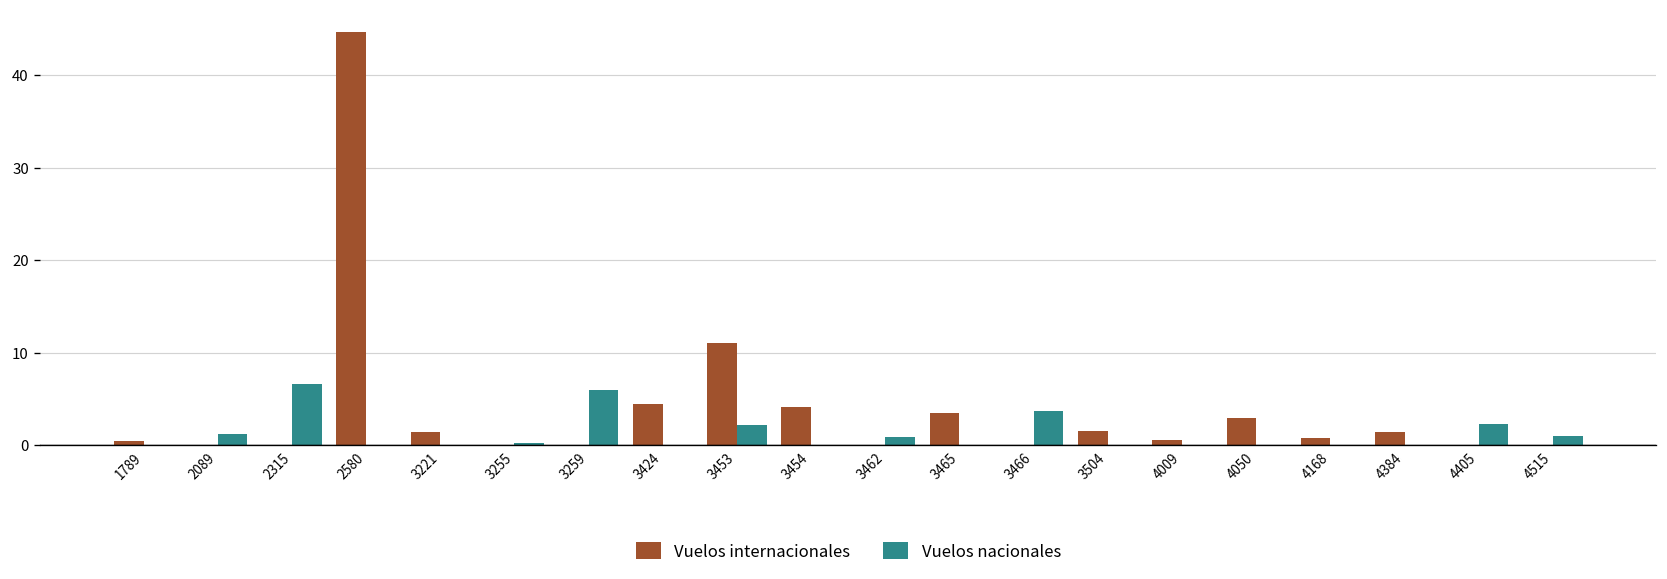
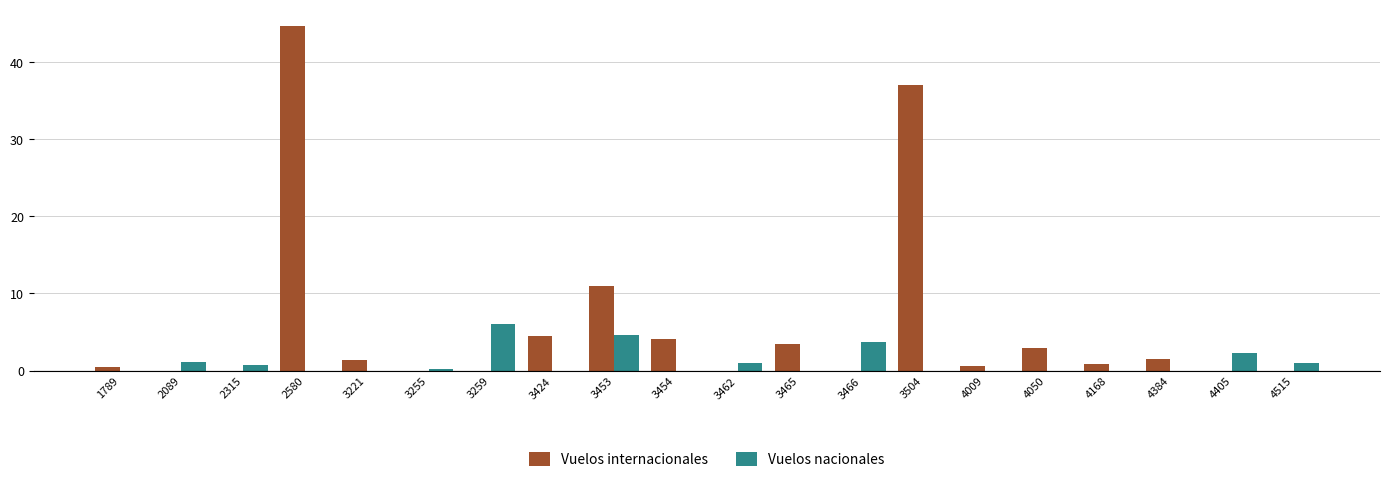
Vuelos nacionales, 2315: 7 -> 1
Vuelos nacionales, 3453: 2 -> 5
Vuelos internacionales, 3504: 2 -> 37
